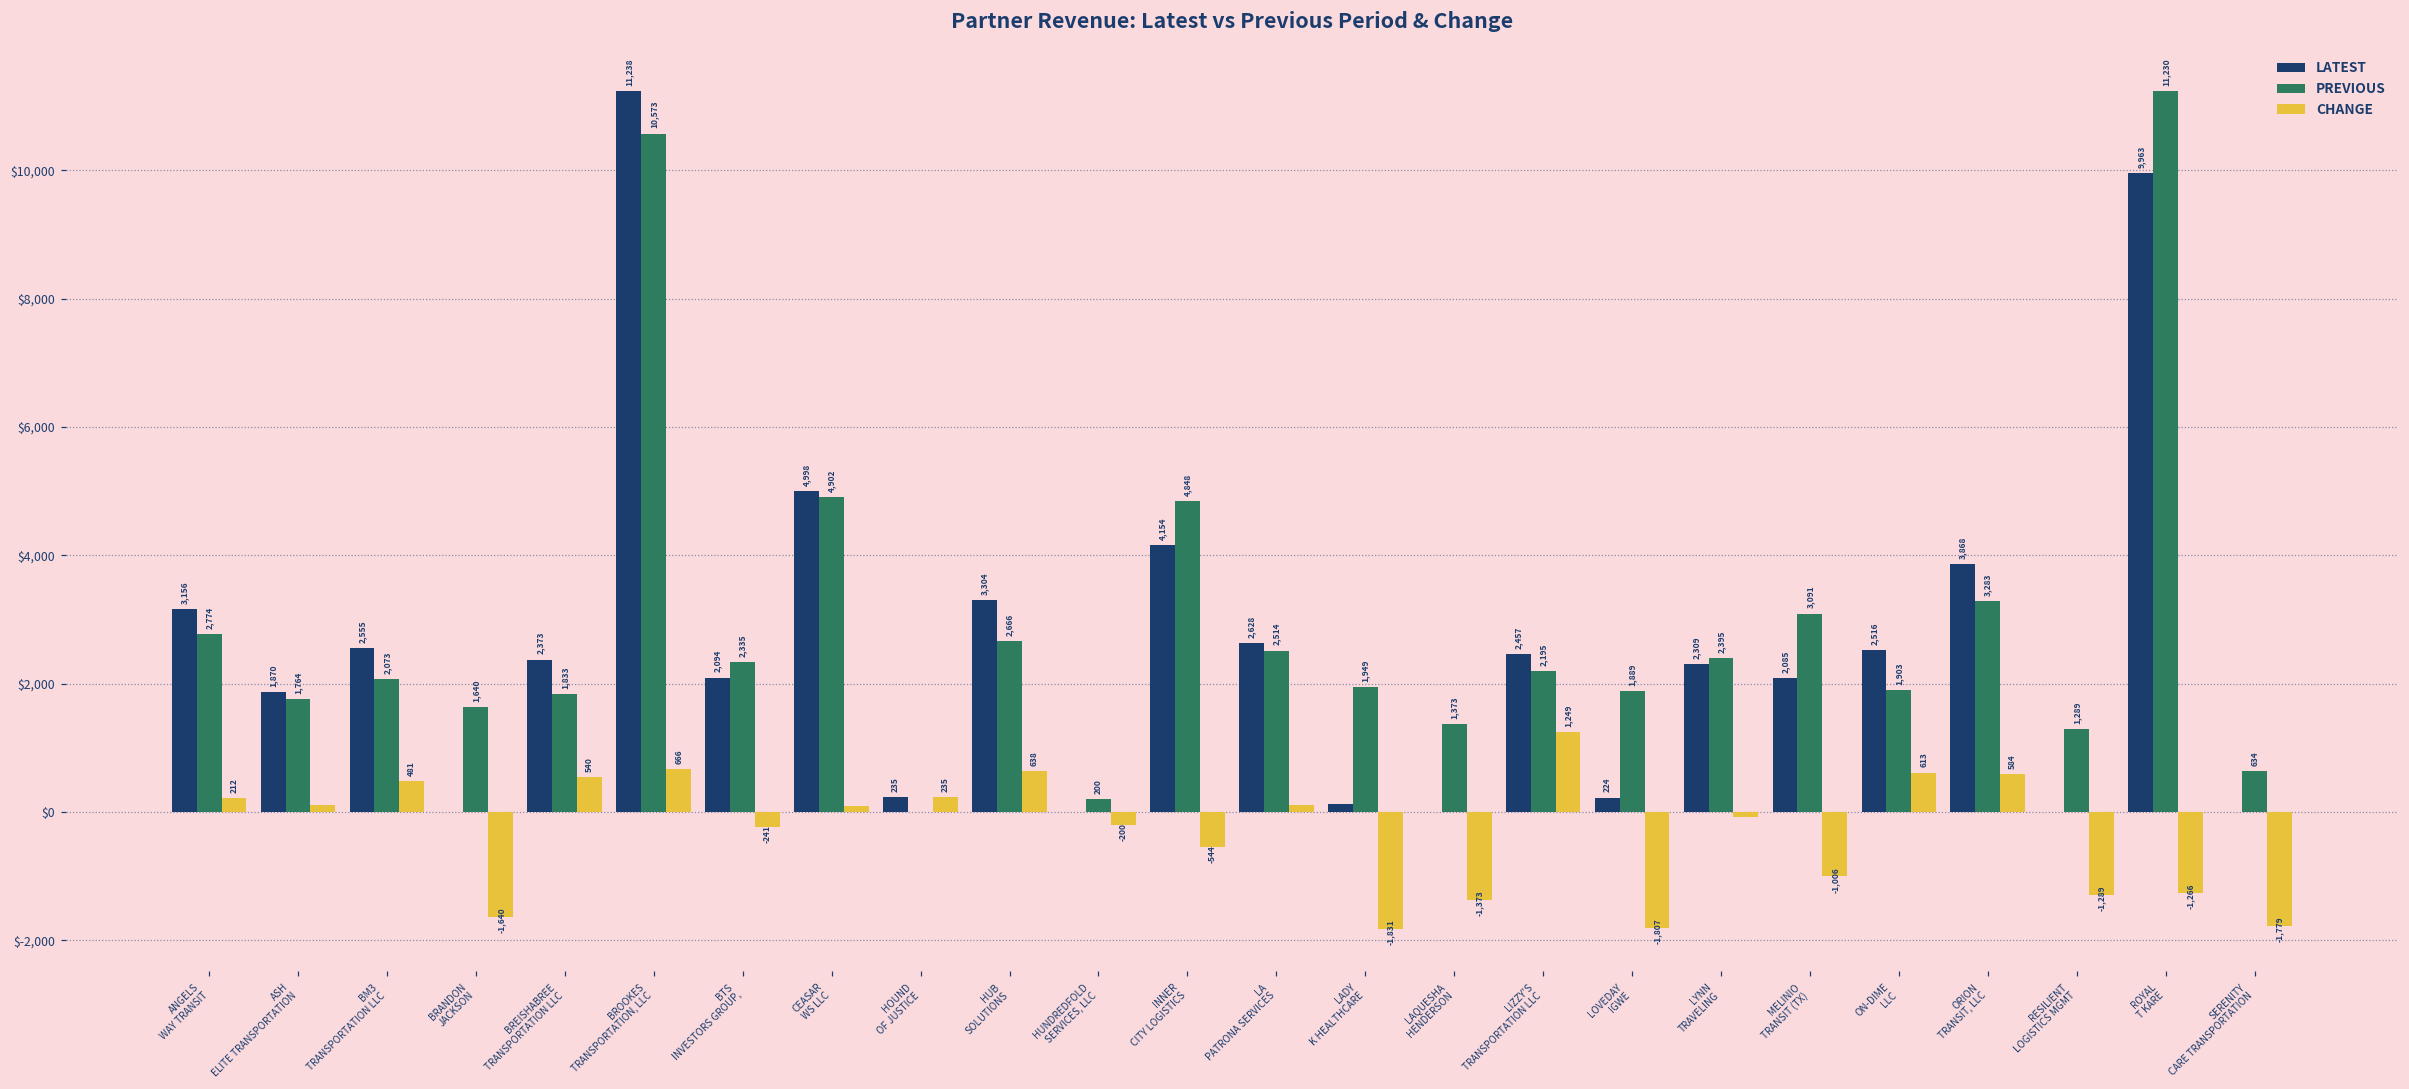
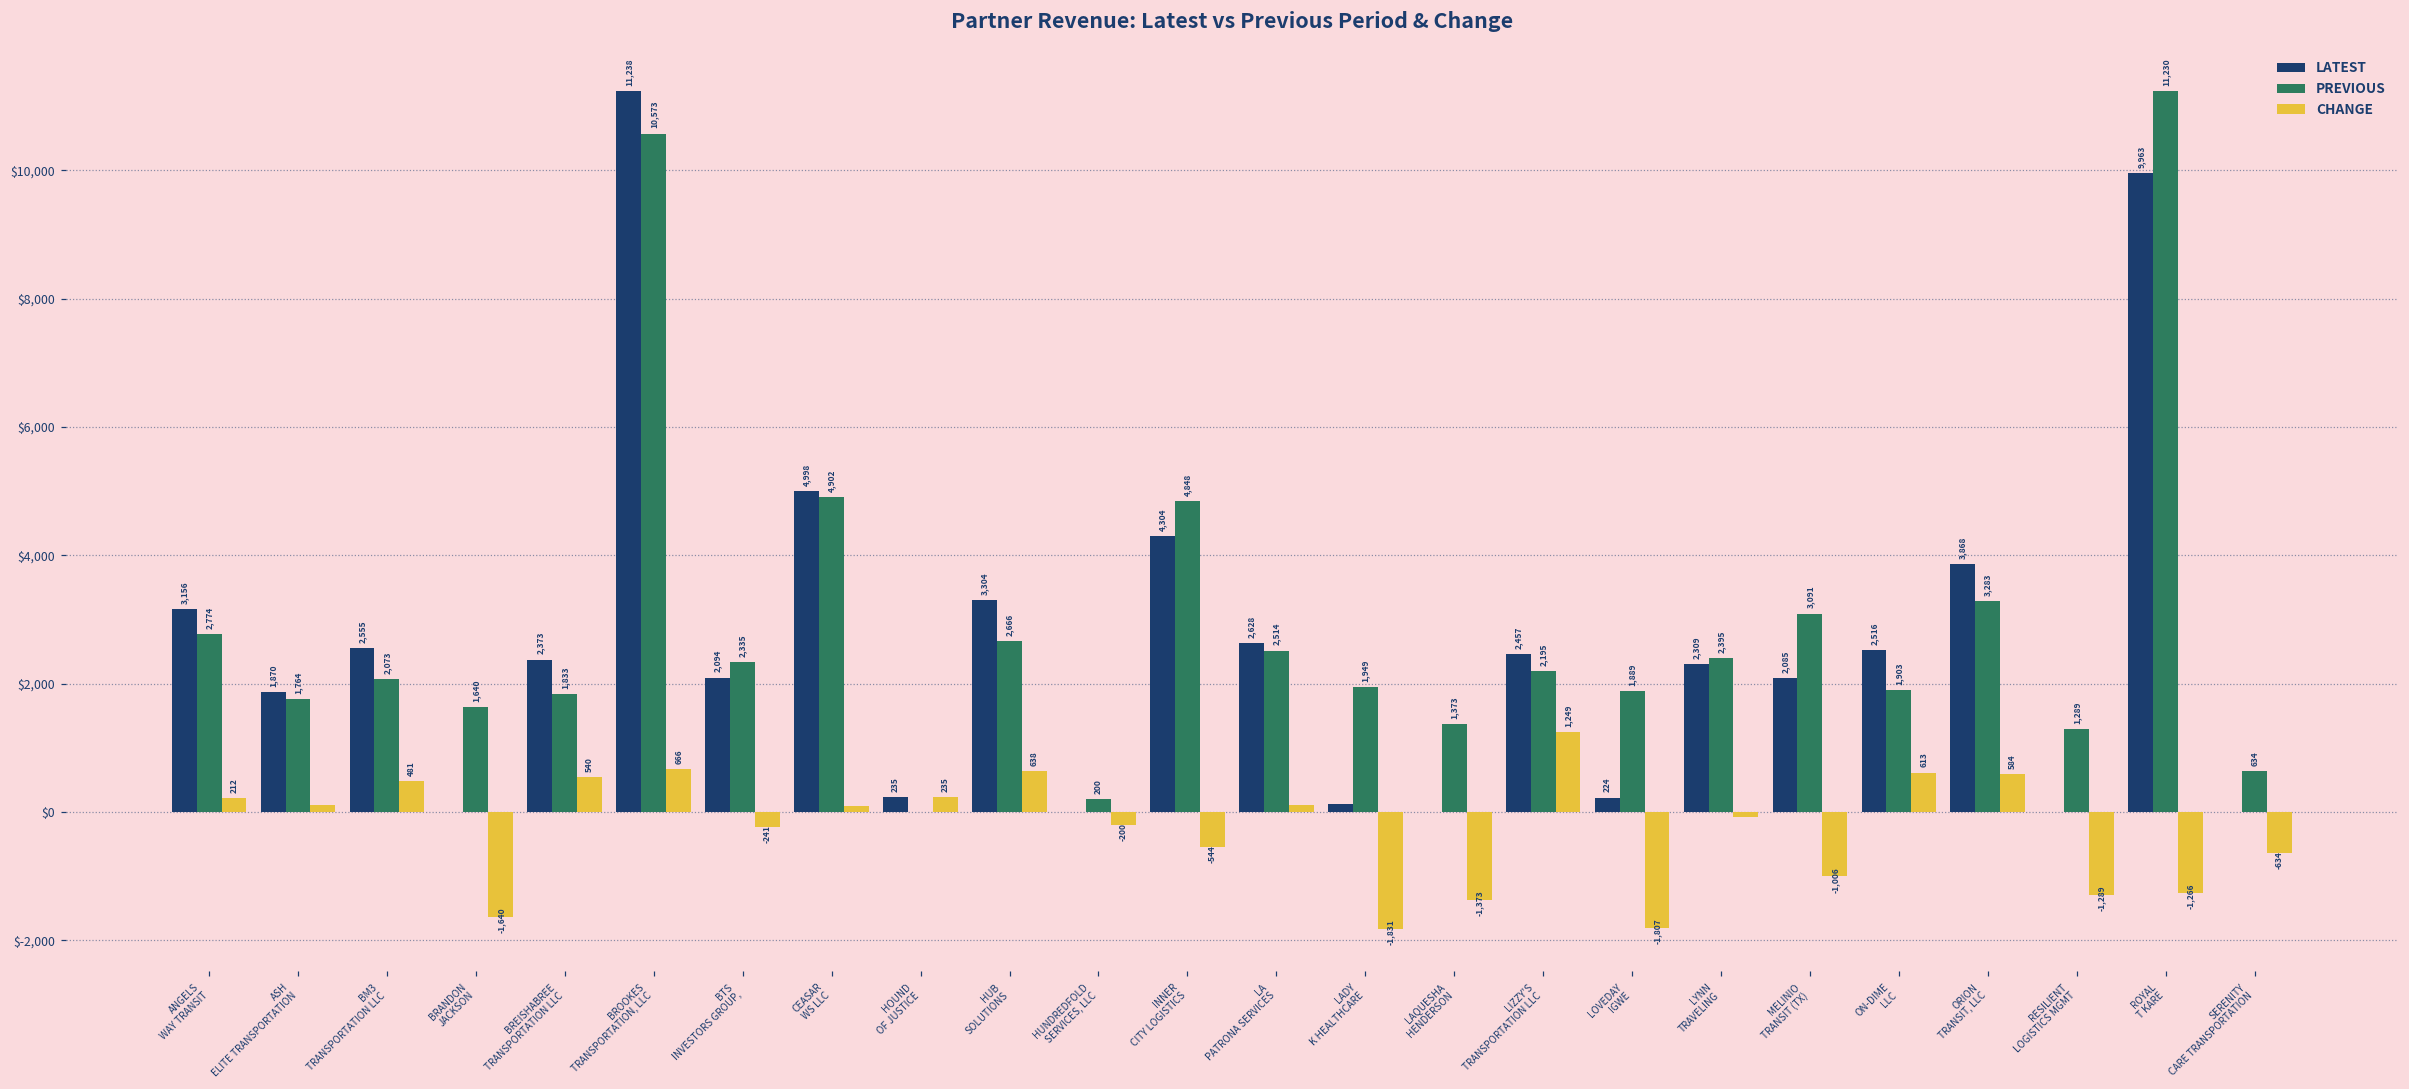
LATEST, INNER CITY LOGISTICS: 4,154 -> 4,304
CHANGE, SERENITY CARE TRANSPORTATION: -1,779 -> -634
